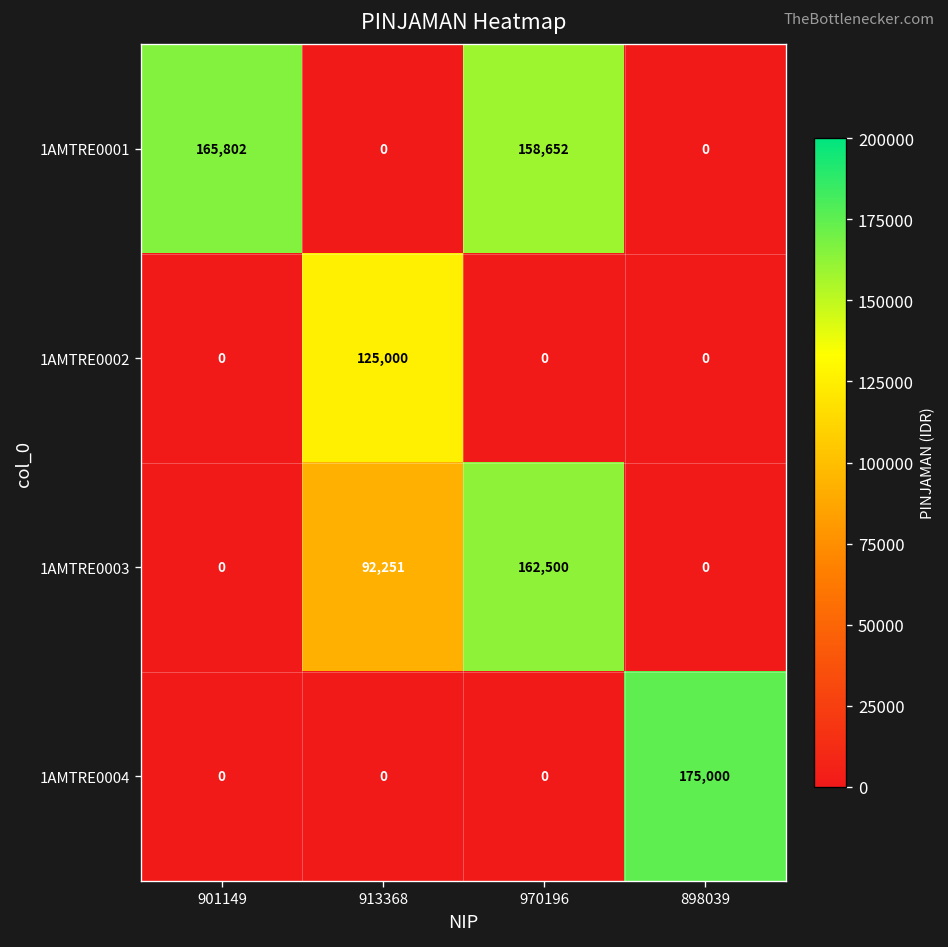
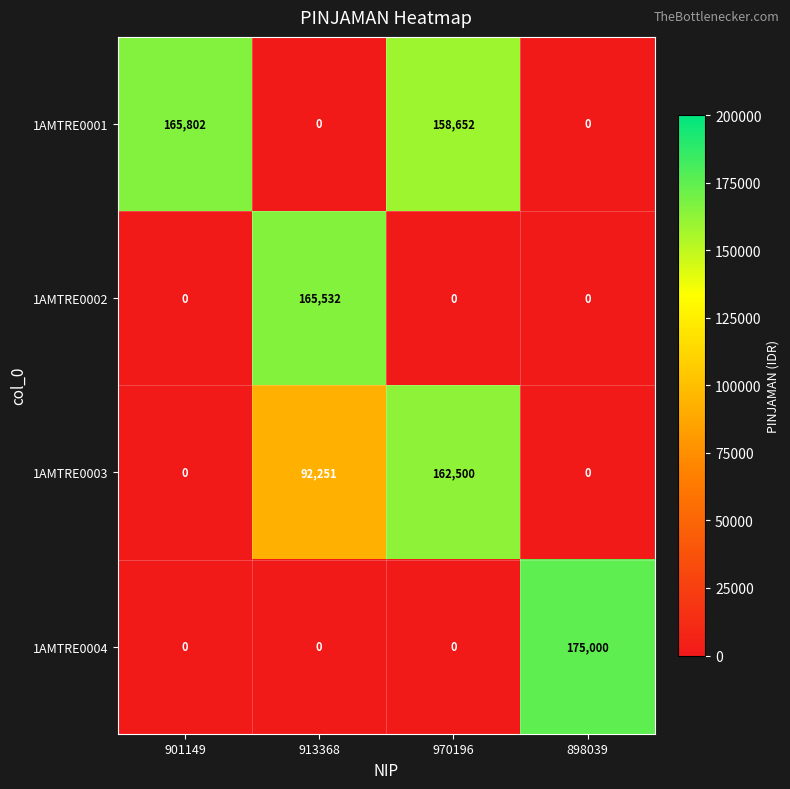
1AMTRE0002, 913368: 125,000 -> 165,532
